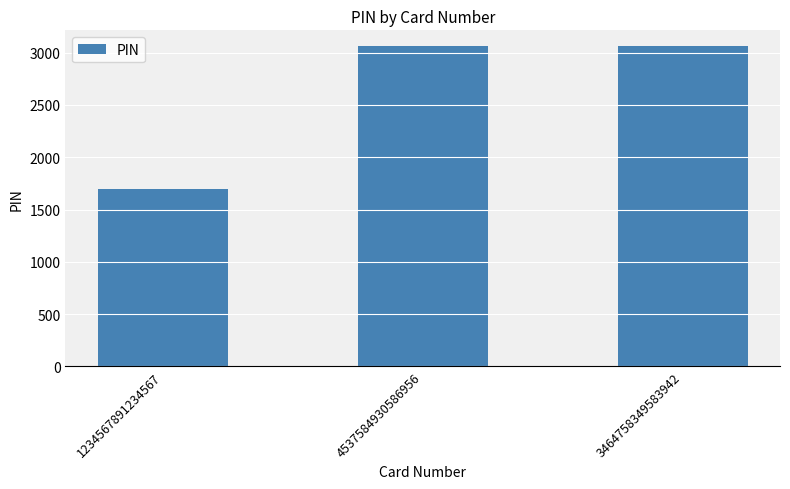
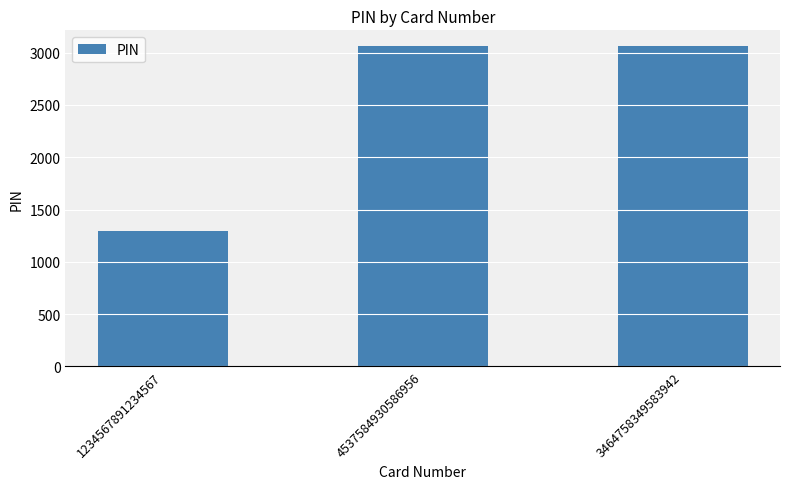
1234567891234567: 1700 -> 1300
